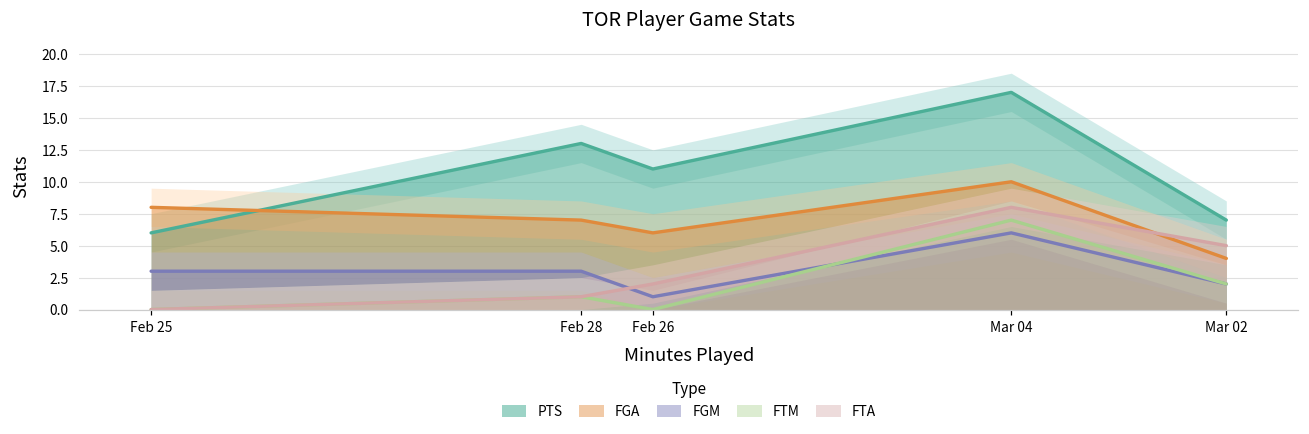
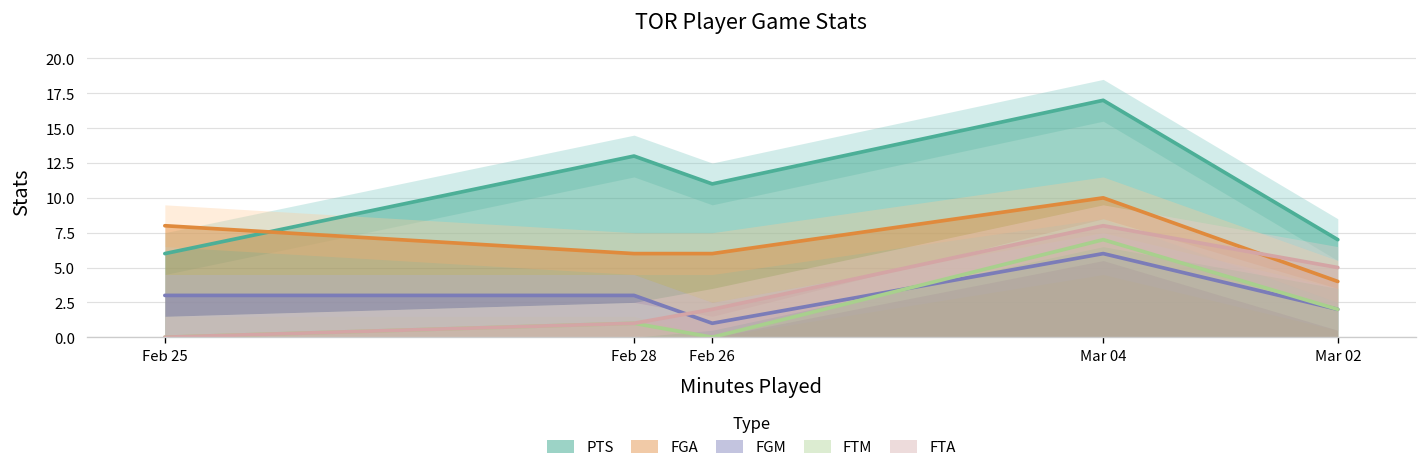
FGA, Feb 28: 7 -> 6
